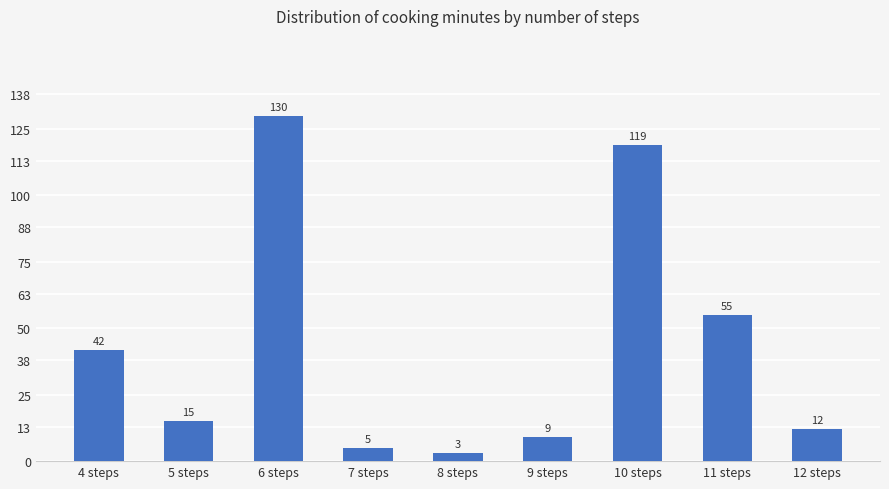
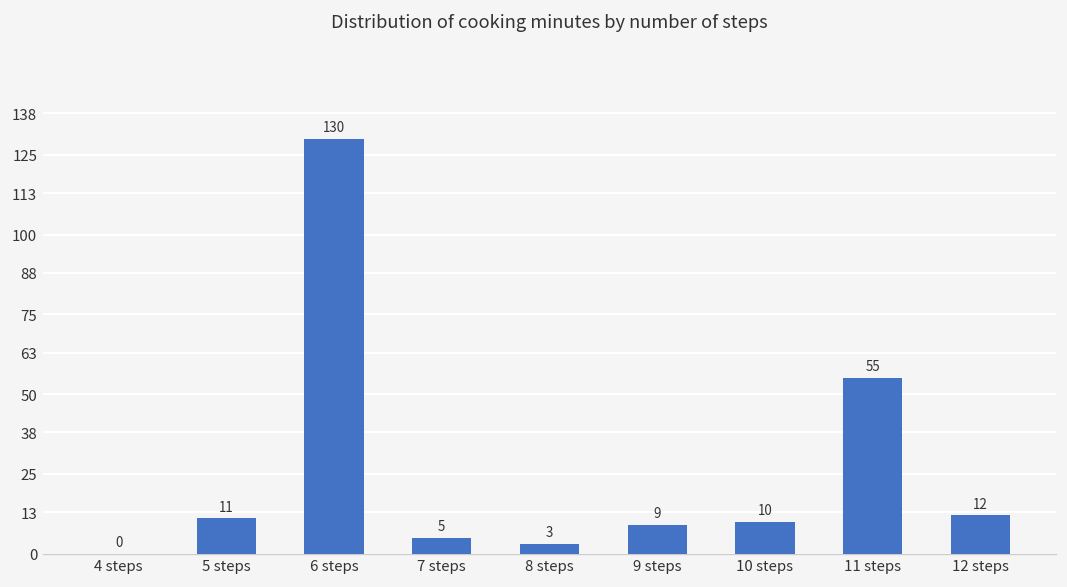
4 steps: 42 -> 0
5 steps: 15 -> 11
10 steps: 119 -> 10
